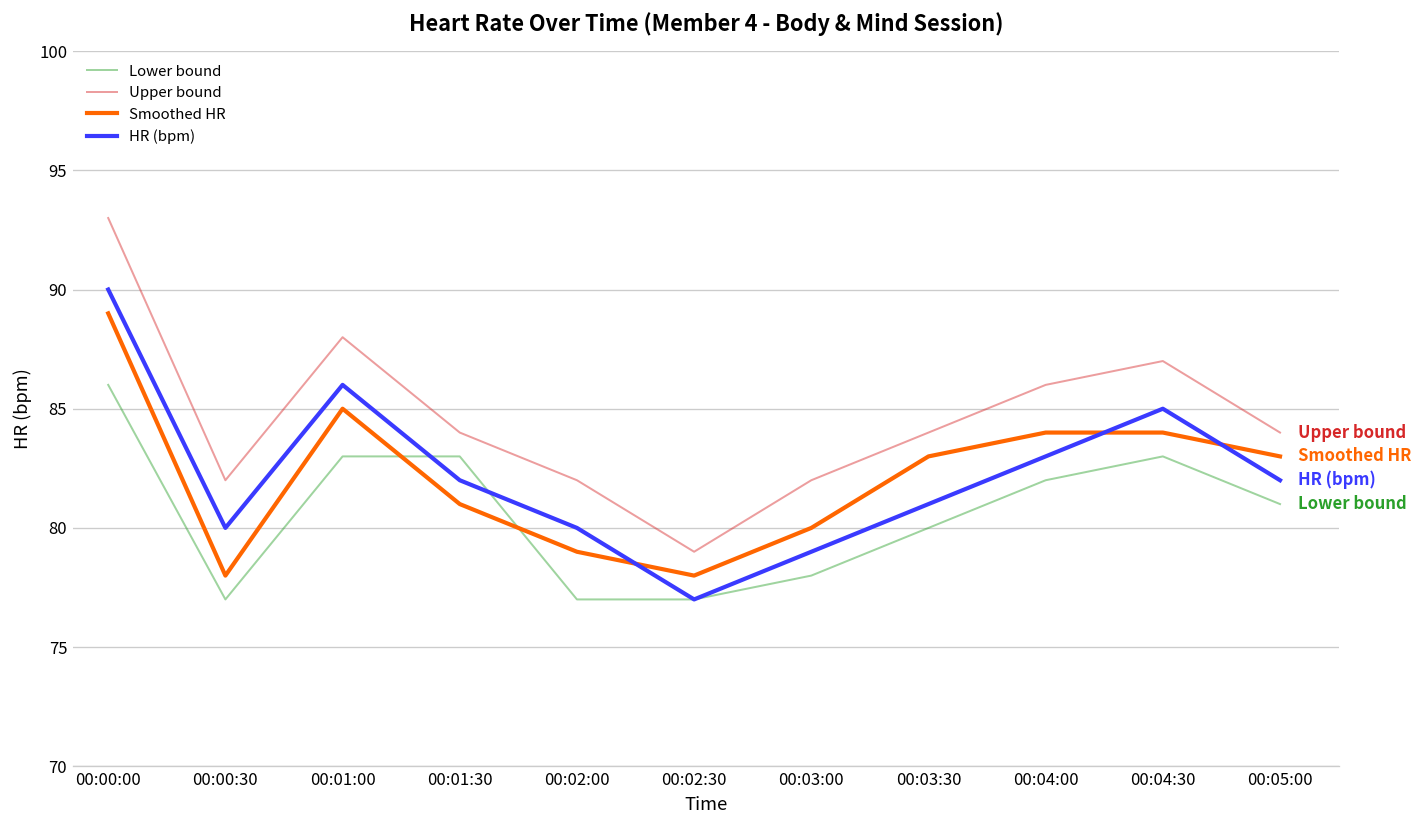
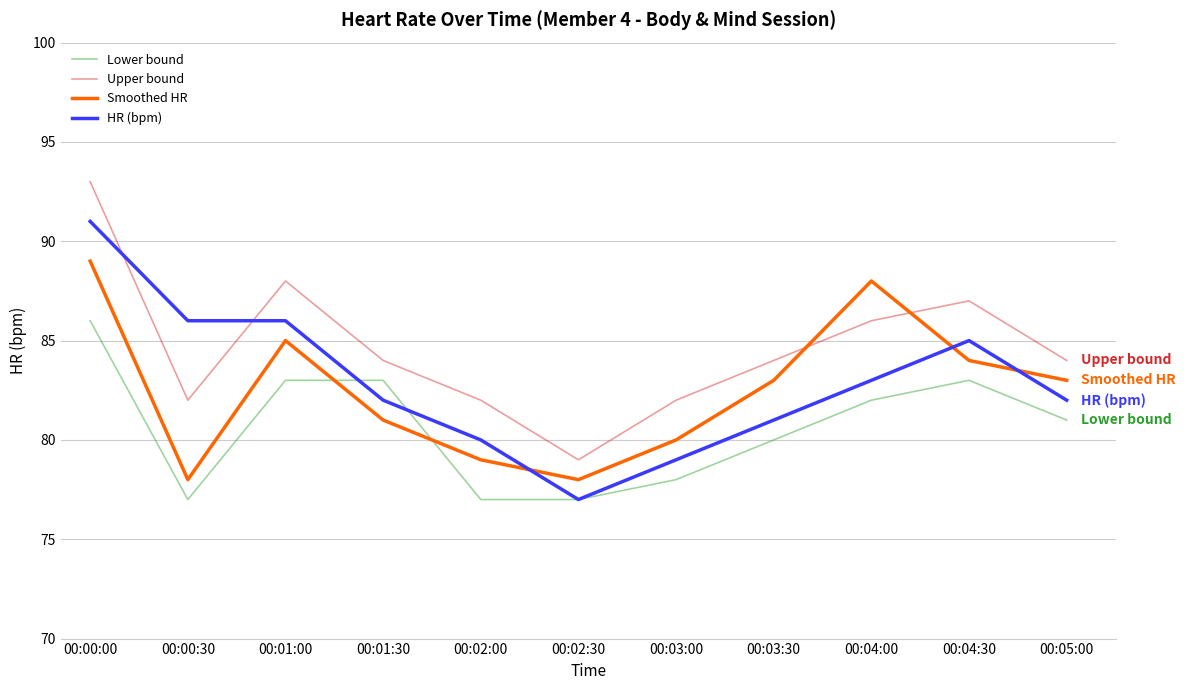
HR (bpm), 00:00:00: 90 -> 91
HR (bpm), 00:00:30: 80 -> 86
Smoothed HR, 00:04:00: 84 -> 88
